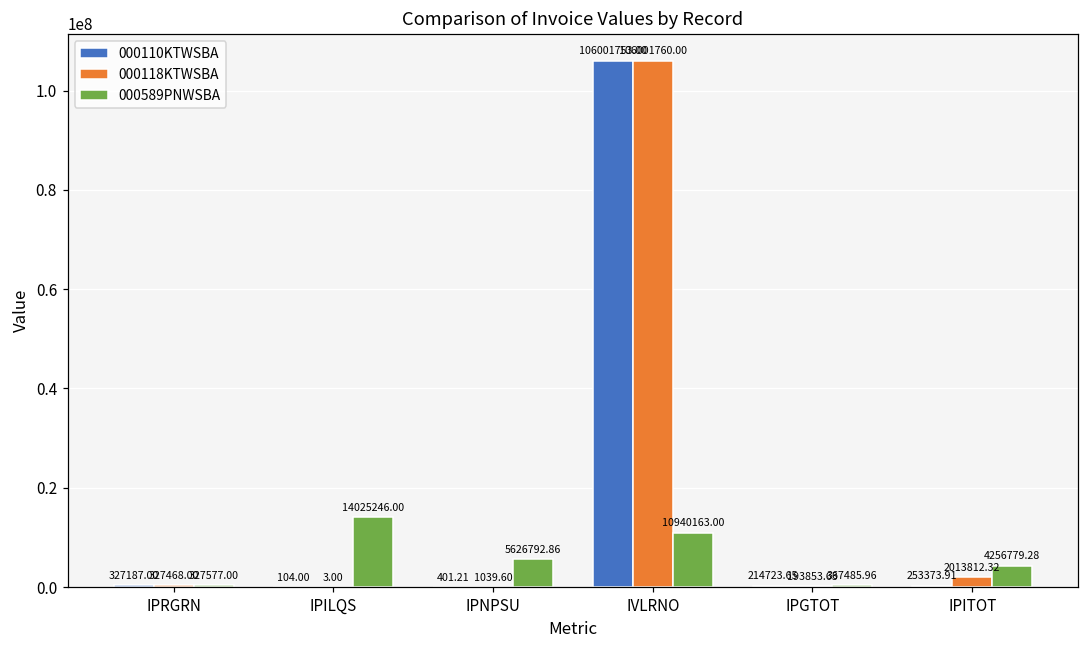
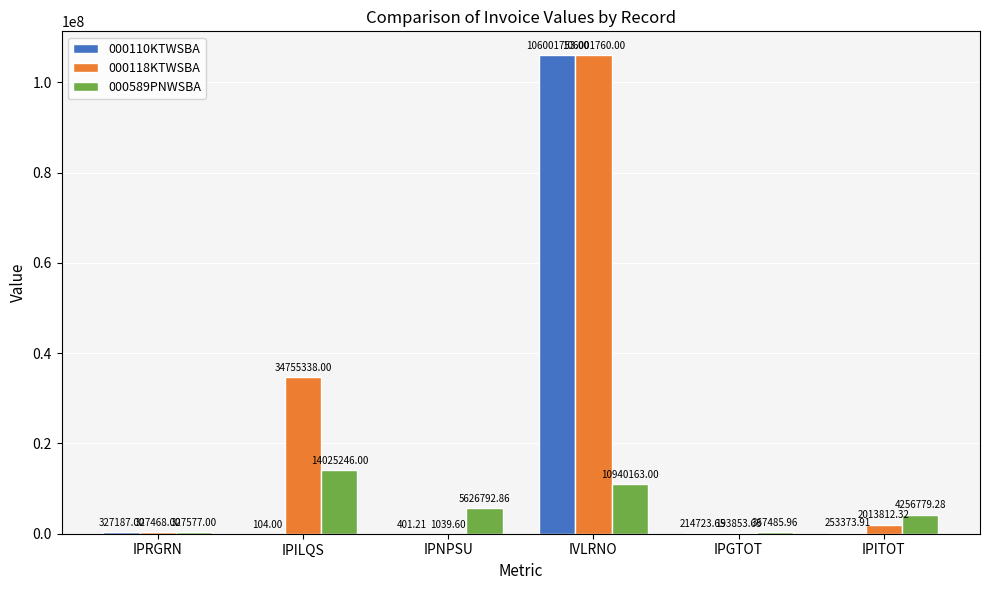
000118KTWSBA, IPILQS: 3.00 -> 34755338.00
